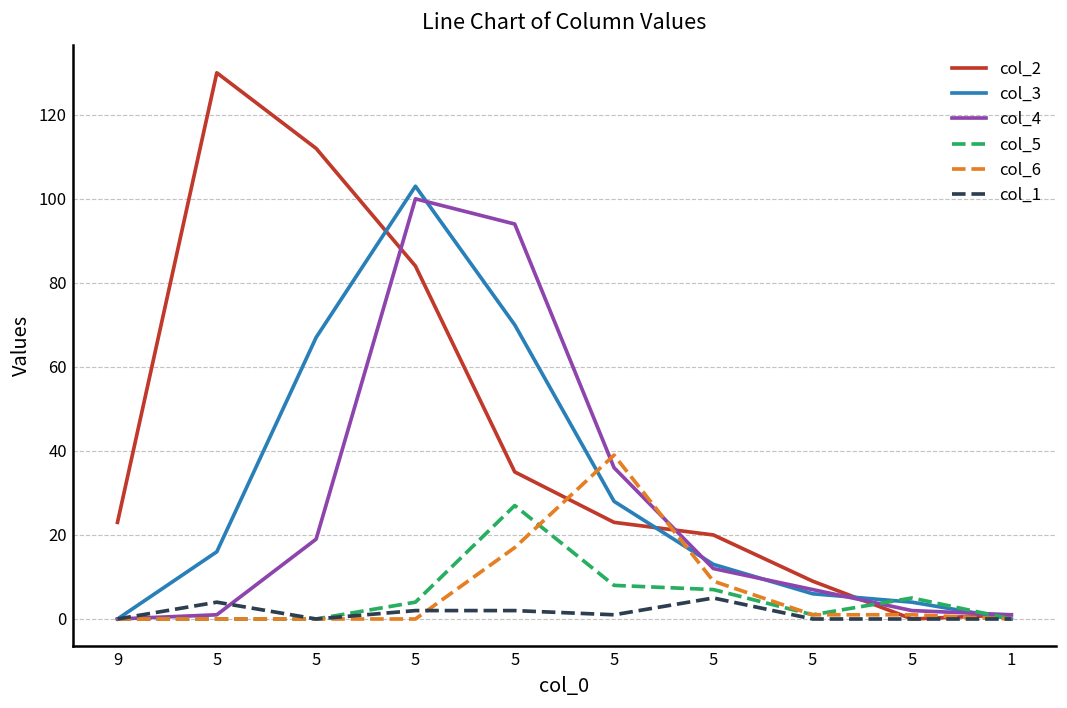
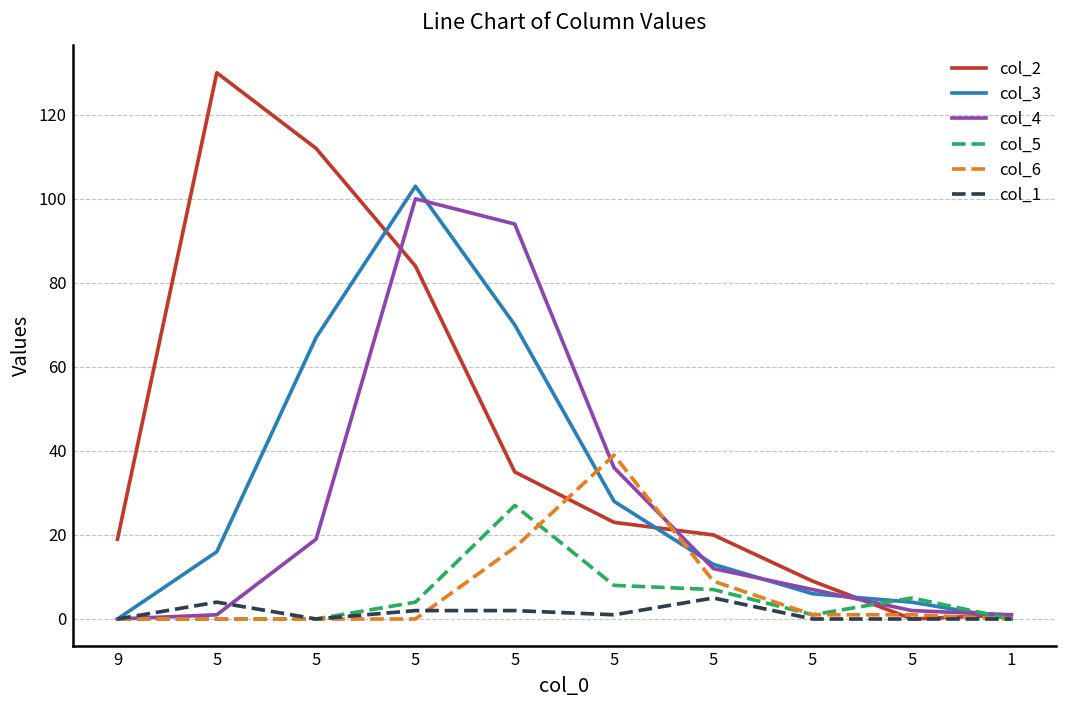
col_2, 9: 23 -> 19
